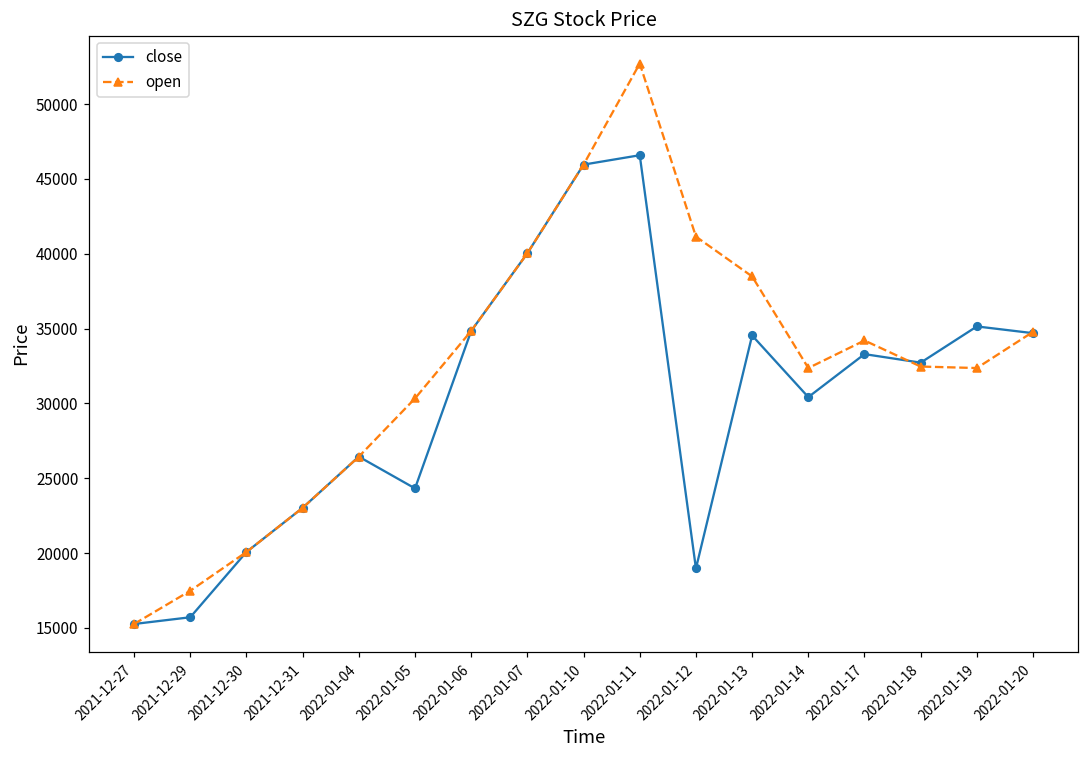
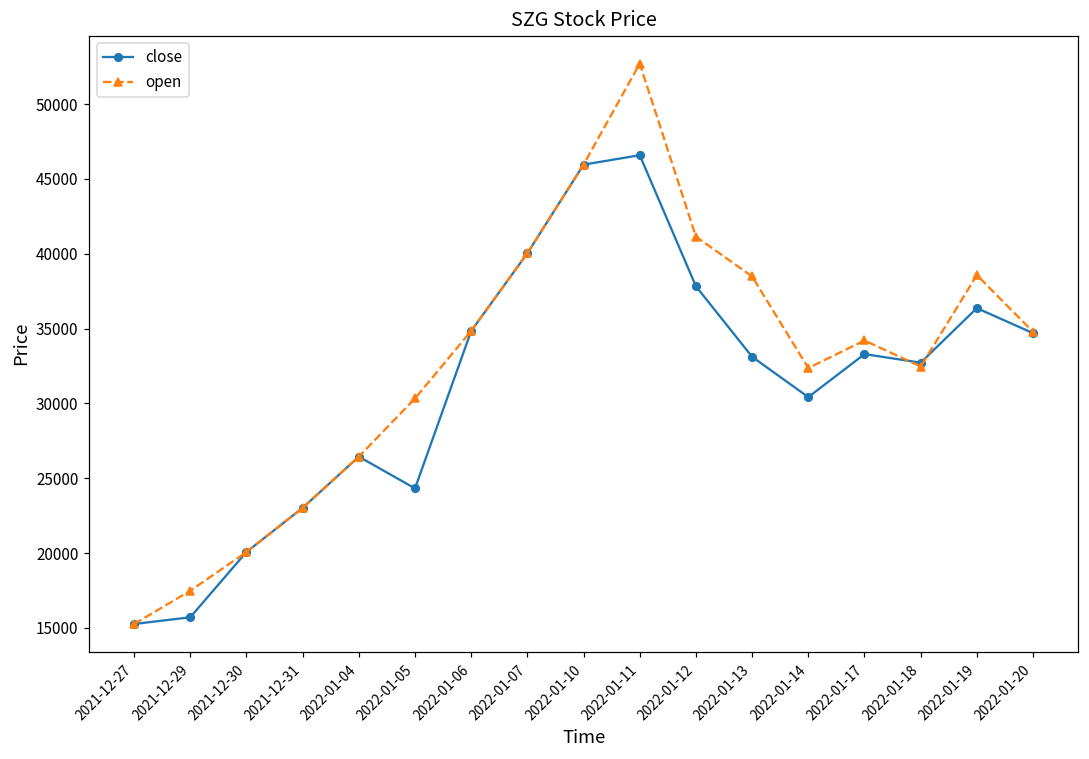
close, 2022-01-12: 19000 -> 37800
close, 2022-01-13: 34500 -> 33100
close, 2022-01-19: 35100 -> 36400
open, 2022-01-19: 32400 -> 38600
